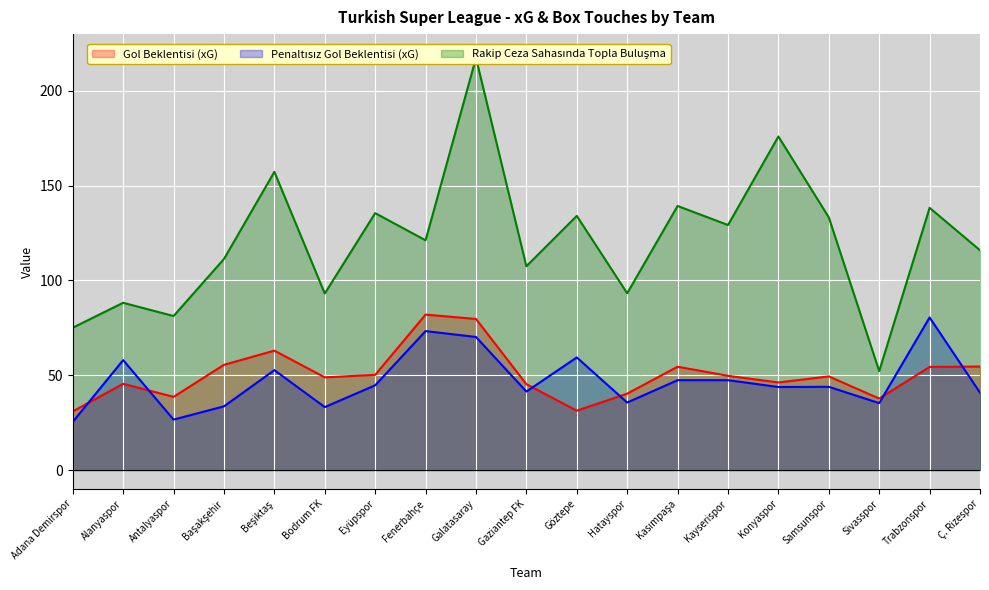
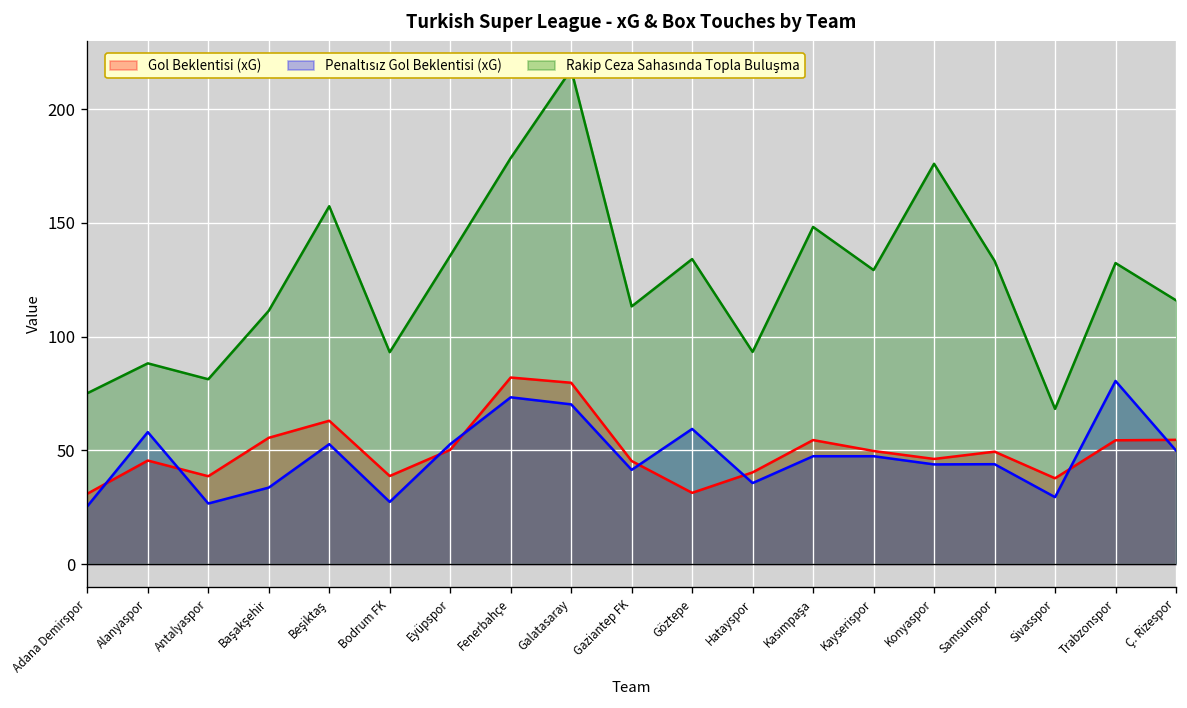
Gol Beklentisi (xG), Bodrum FK: 49 -> 39
Penaltısız Gol Beklentisi (xG), Bodrum FK: 33 -> 27
Penaltısız Gol Beklentisi (xG), Eyüpspor: 45 -> 53
Rakip Ceza Sahasında Topla Buluşma, Fenerbahçe: 121 -> 179
Rakip Ceza Sahasında Topla Buluşma, Gaziantep FK: 108 -> 113
Rakip Ceza Sahasında Topla Buluşma, Kasımpaşa: 139 -> 148
Penaltısız Gol Beklentisi (xG), Sivasspor: 35 -> 29
Rakip Ceza Sahasında Topla Buluşma, Sivasspor: 52 -> 68
Rakip Ceza Sahasında Topla Buluşma, Trabzonspor: 138 -> 132
Penaltısız Gol Beklentisi (xG), Ç. Rizespor: 41 -> 50
